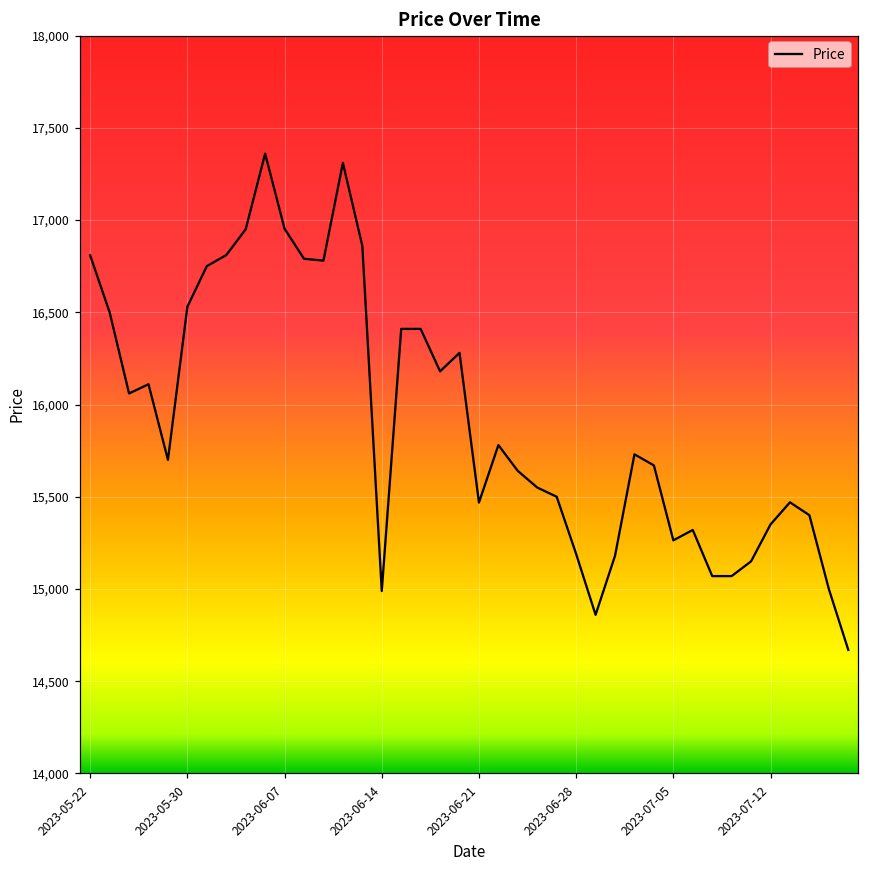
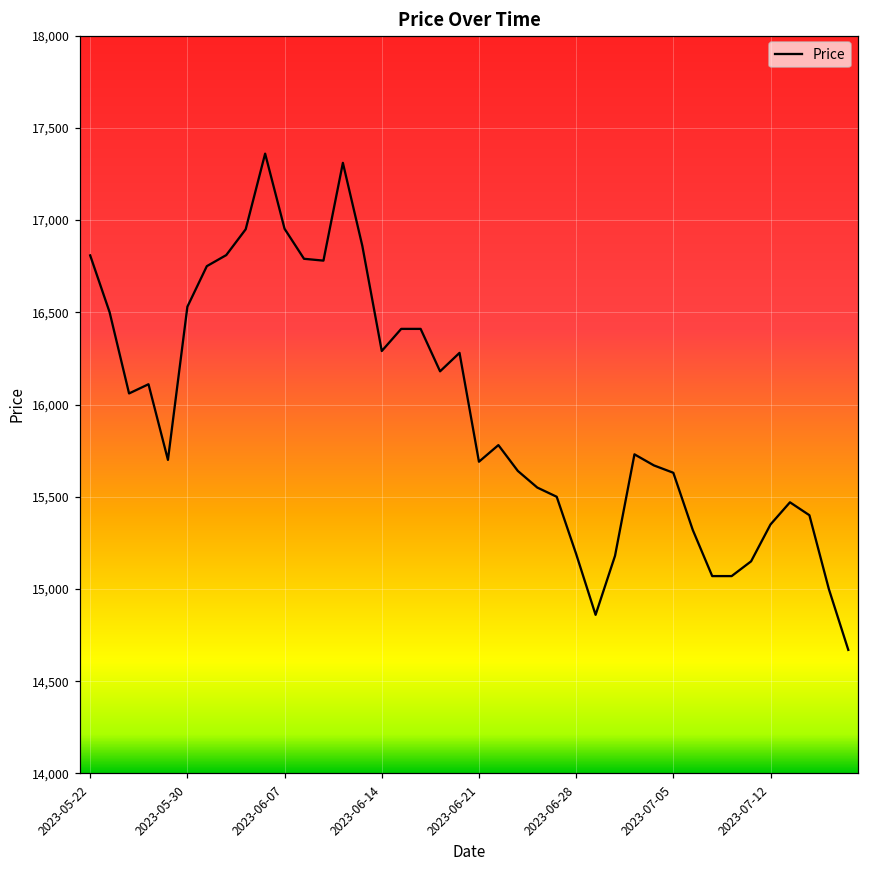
2023-06-14: 14,990 -> 16,290
2023-06-21: 15,470 -> 15,690
2023-07-05: 15,260 -> 15,630
